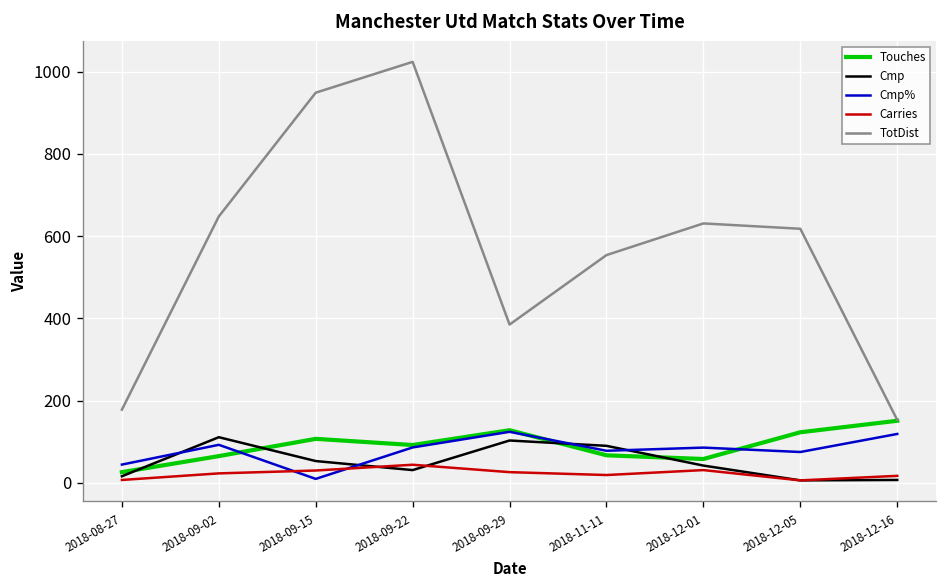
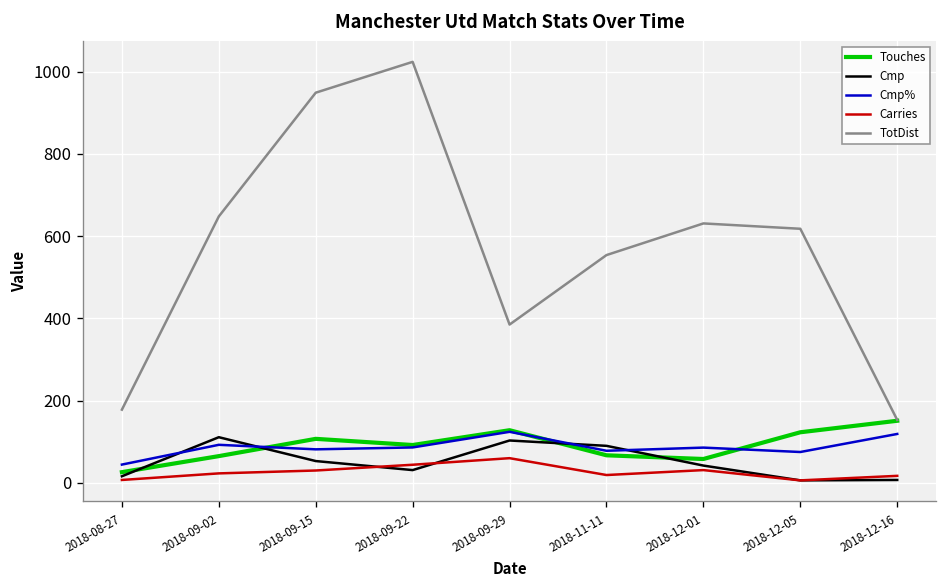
Cmp%, 2018-09-15: 10 -> 80
Carries, 2018-09-29: 30 -> 60
